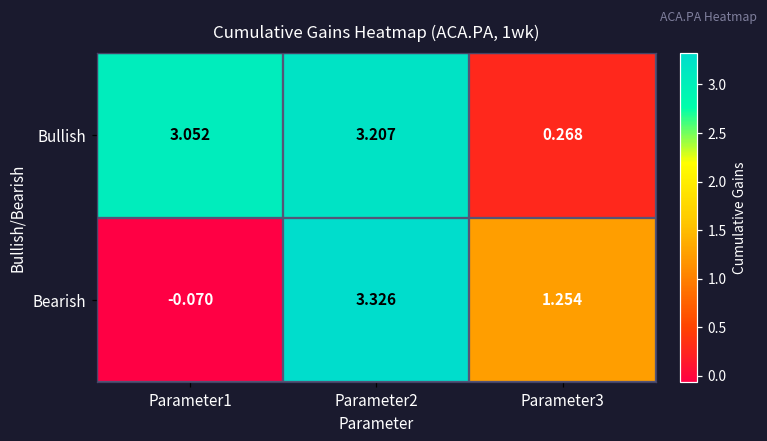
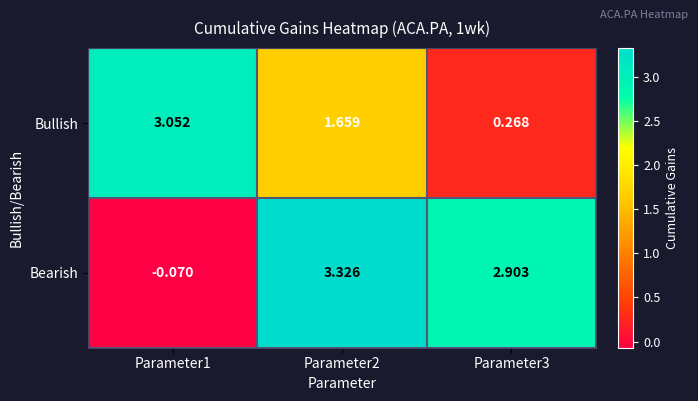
Bullish, Parameter2: 3.207 -> 1.659
Bearish, Parameter3: 1.254 -> 2.903
